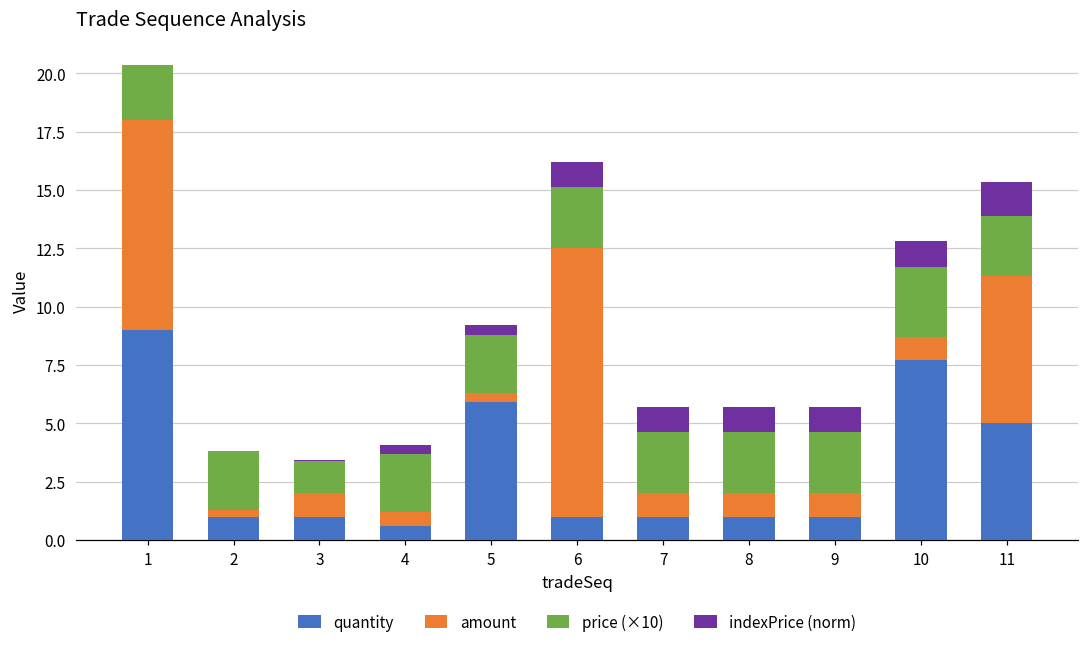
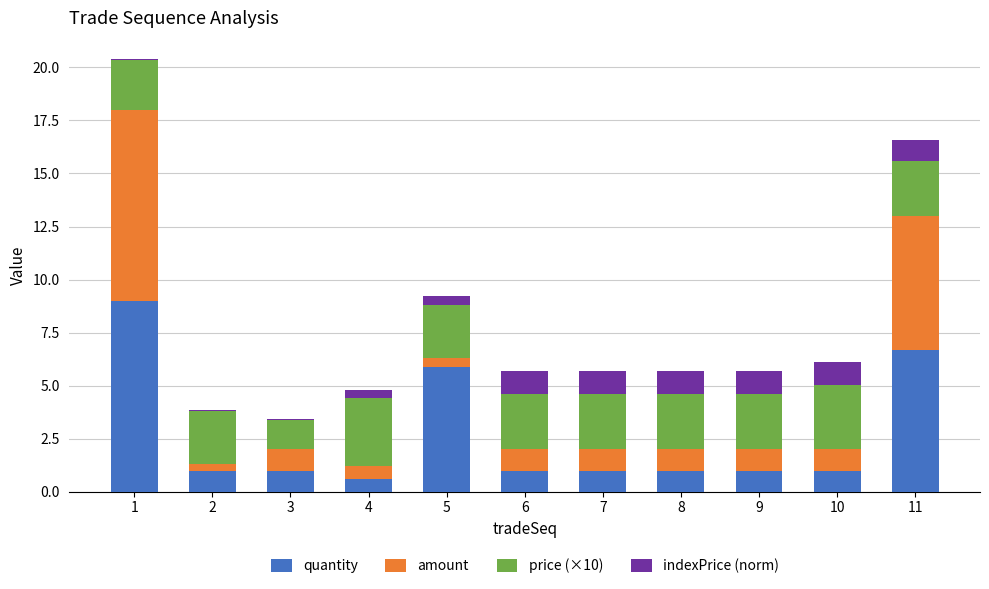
price (×10), 4: 2.5 -> 3.2
amount, 6: 11.5 -> 1.0
quantity, 10: 7.7 -> 1.0
quantity, 11: 5.0 -> 6.7
indexPrice (norm), 11: 1.5 -> 1.0
